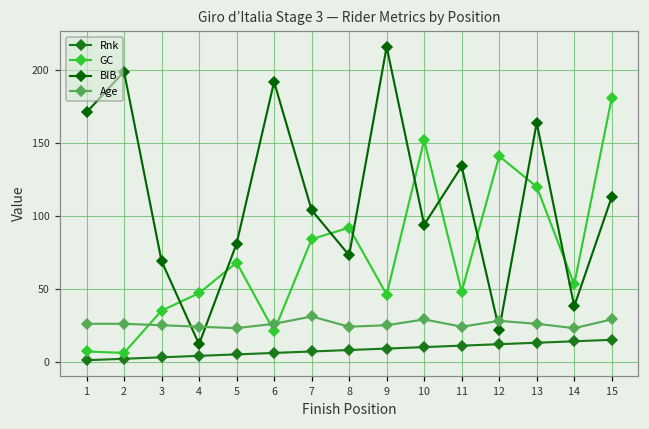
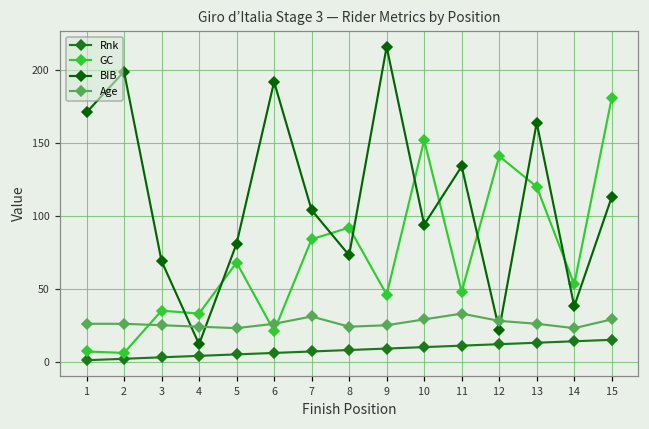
GC, 4: 47 -> 33
Age, 11: 24 -> 33
